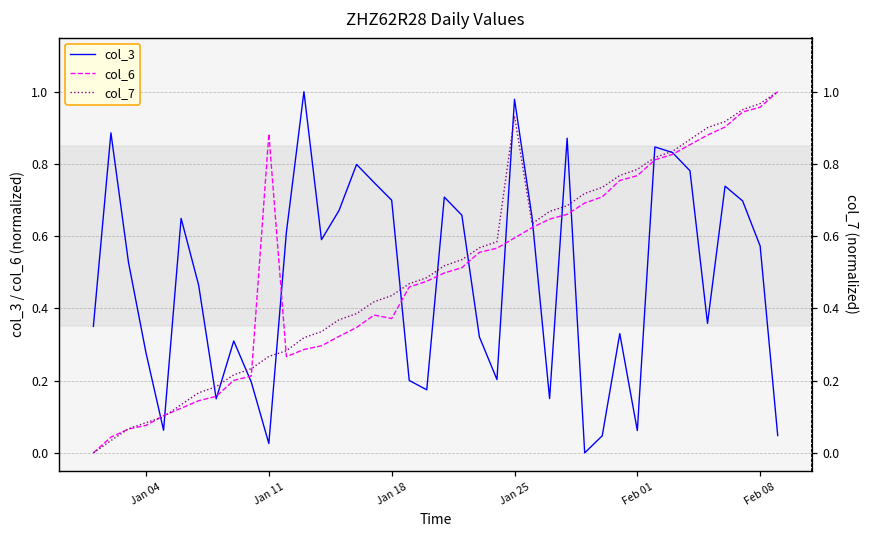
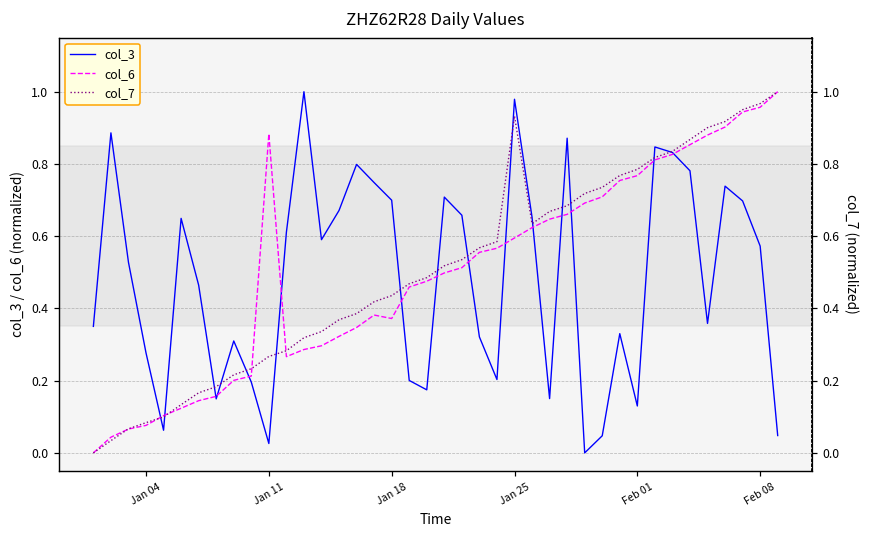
col_3, Feb 01: 0.06 -> 0.13
